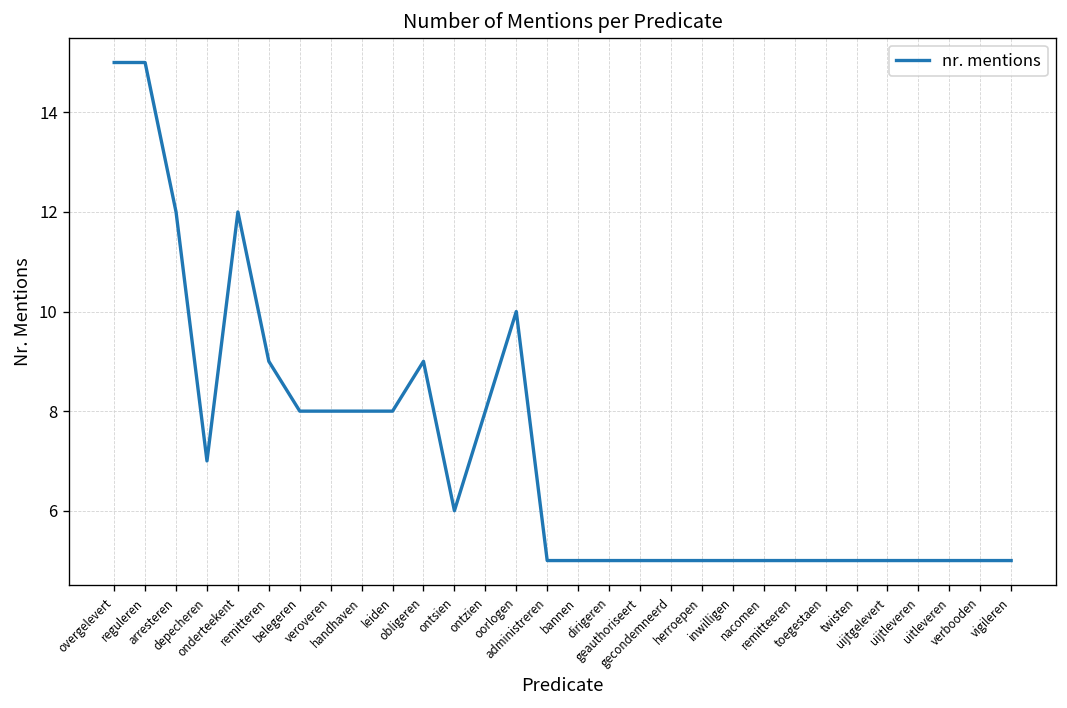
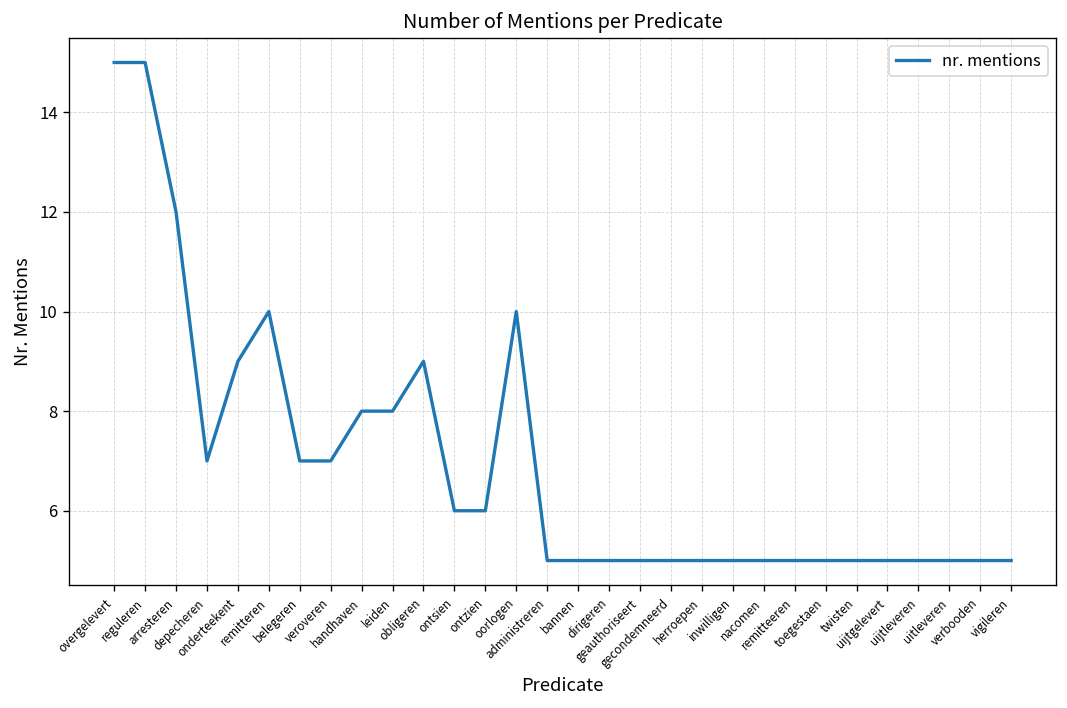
onderteekent: 12 -> 9
remitteren: 9 -> 10
belegeren: 8 -> 7
veroveren: 8 -> 7
ontzien: 8 -> 6
